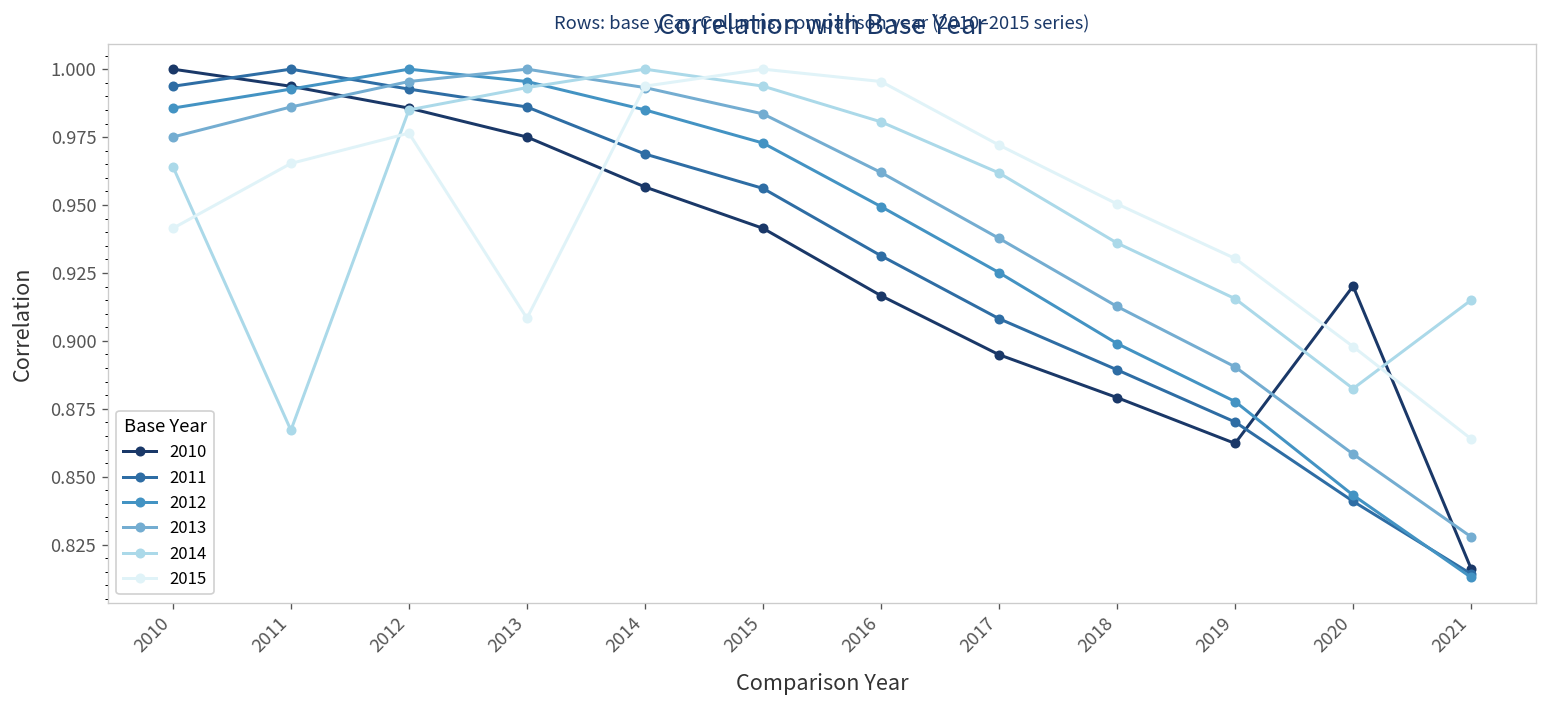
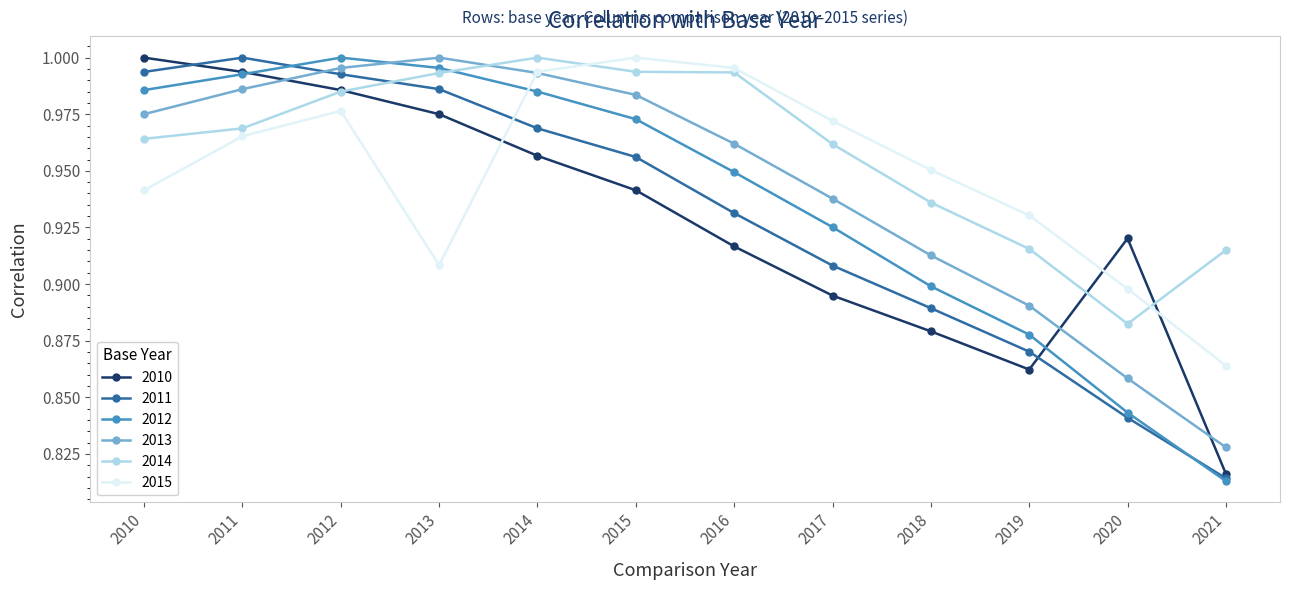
2014, 2011: 0.867 -> 0.969
2014, 2016: 0.981 -> 0.993
